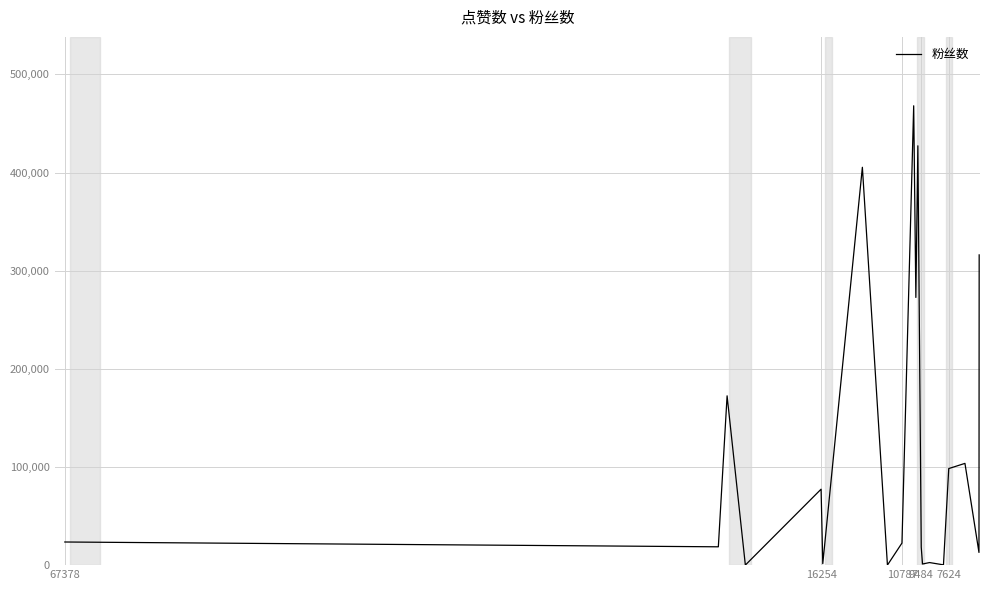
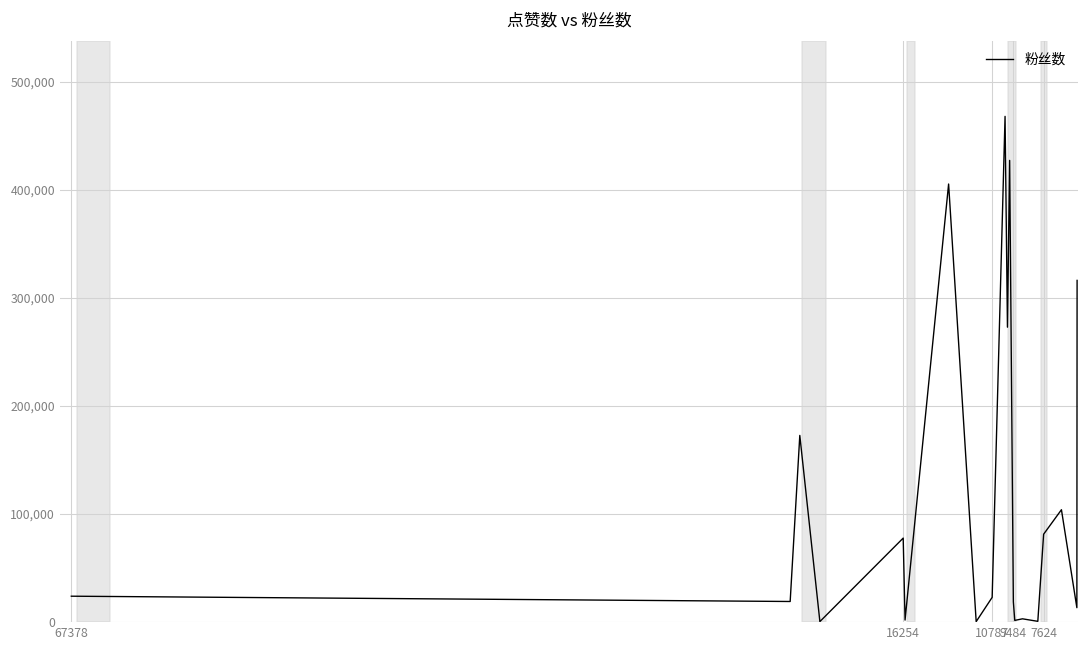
7624: 100,000 -> 80,000
